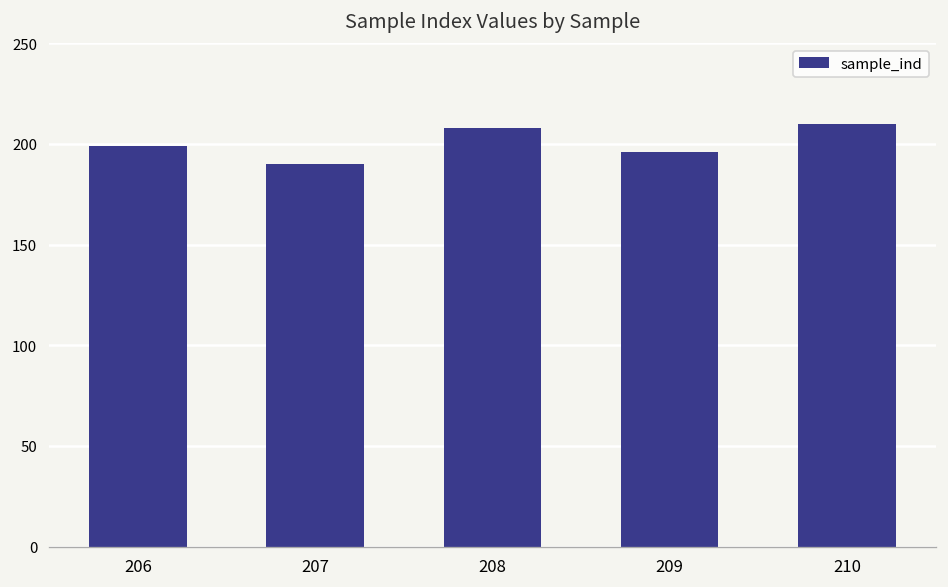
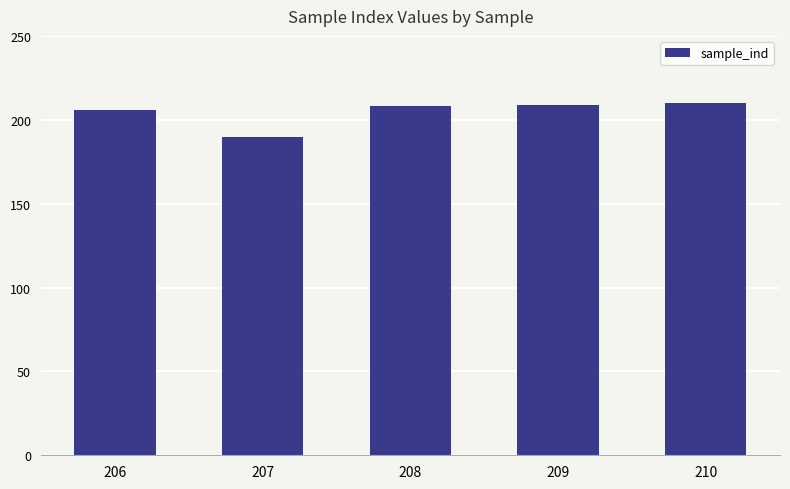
206: 199 -> 206
209: 196 -> 209
